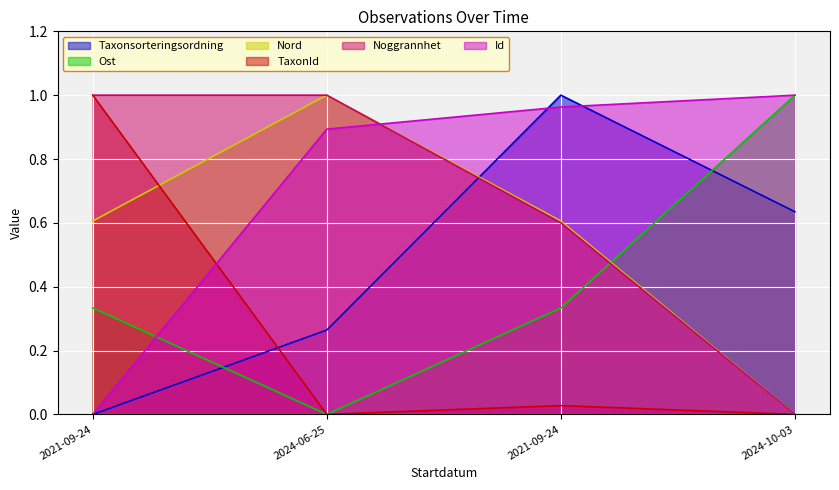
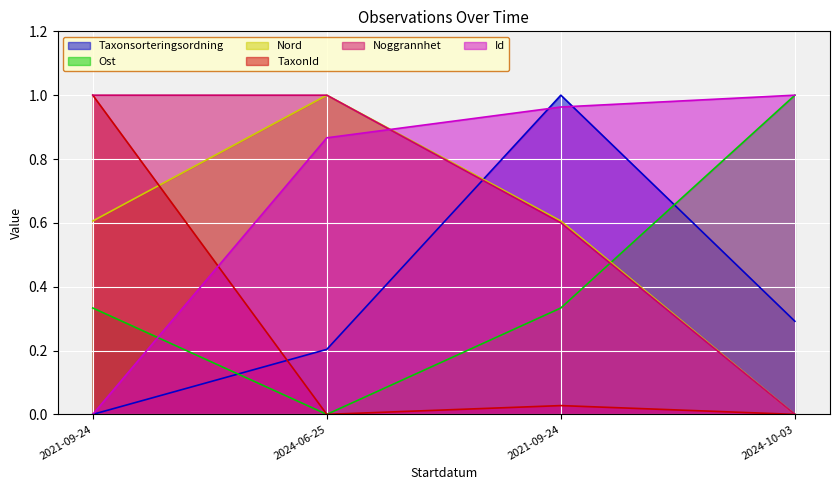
Taxonsorteringsordning, 2024-06-25: 0.26 -> 0.20
Id, 2024-06-25: 0.89 -> 0.87
Taxonsorteringsordning, 2024-10-03: 0.63 -> 0.29
